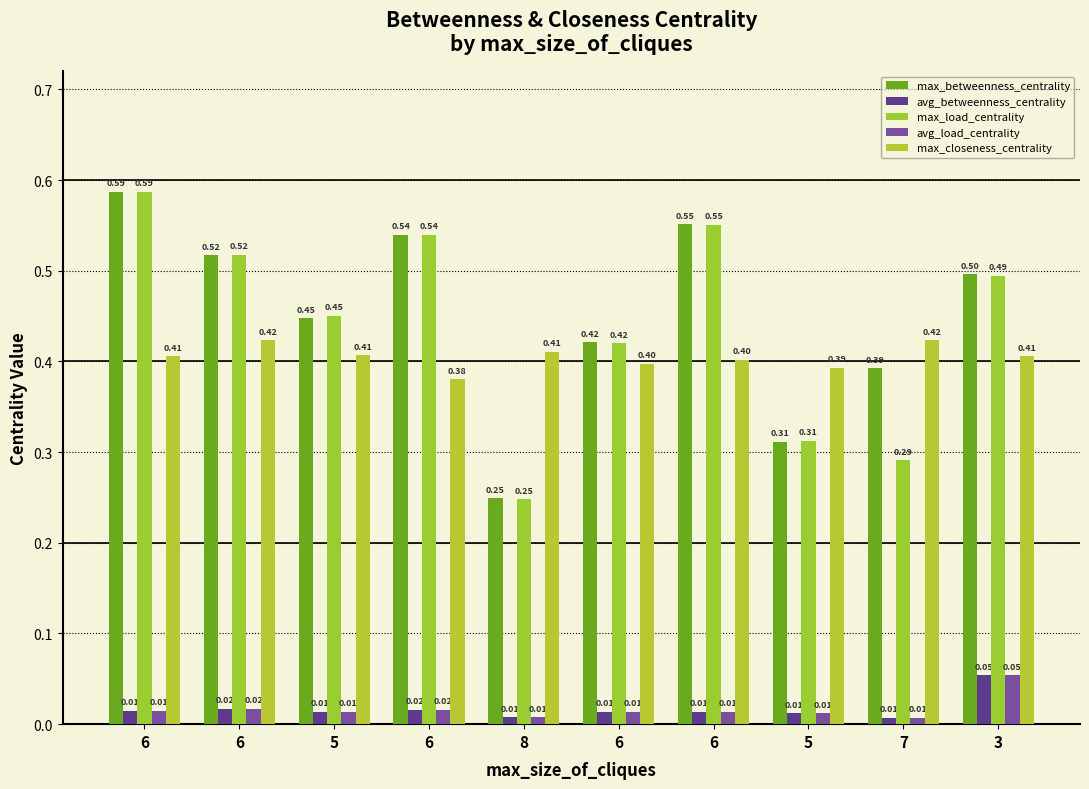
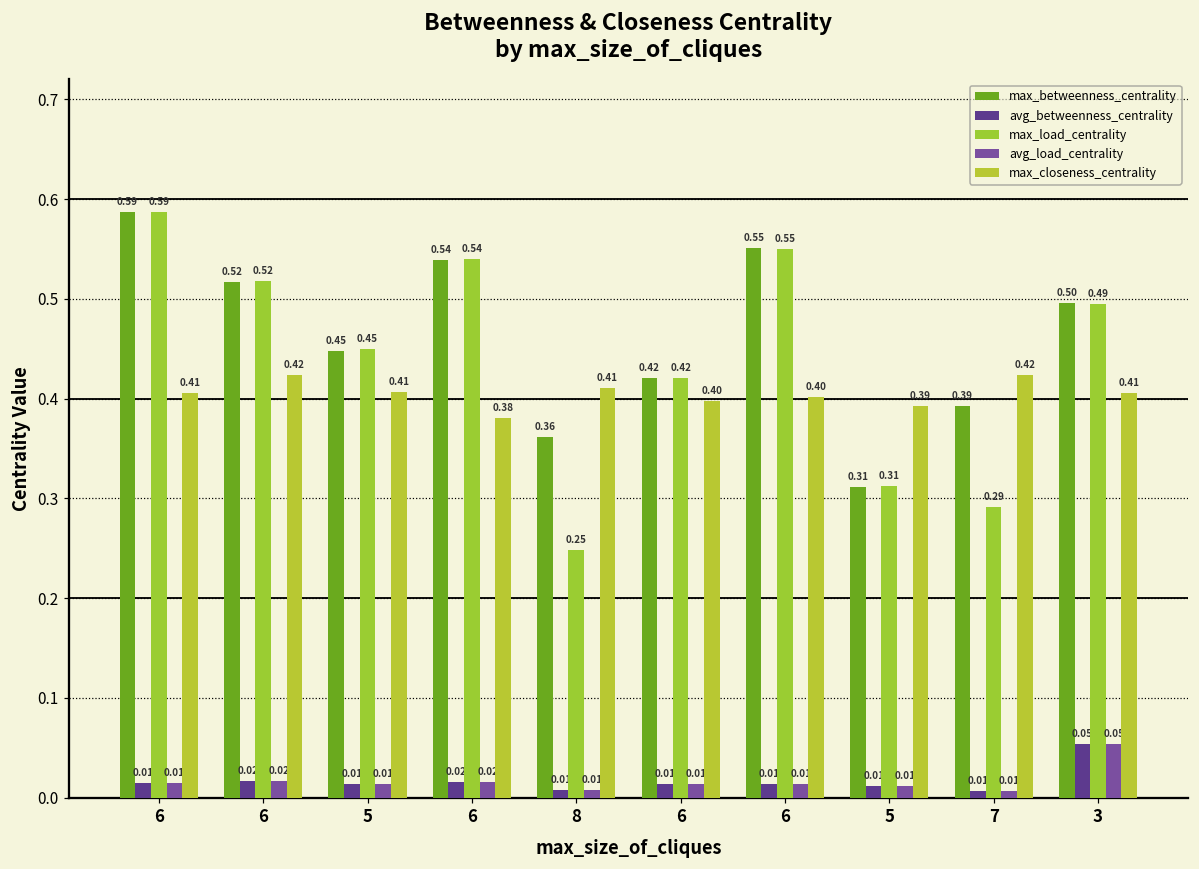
max_betweenness_centrality, 8: 0.25 -> 0.36
